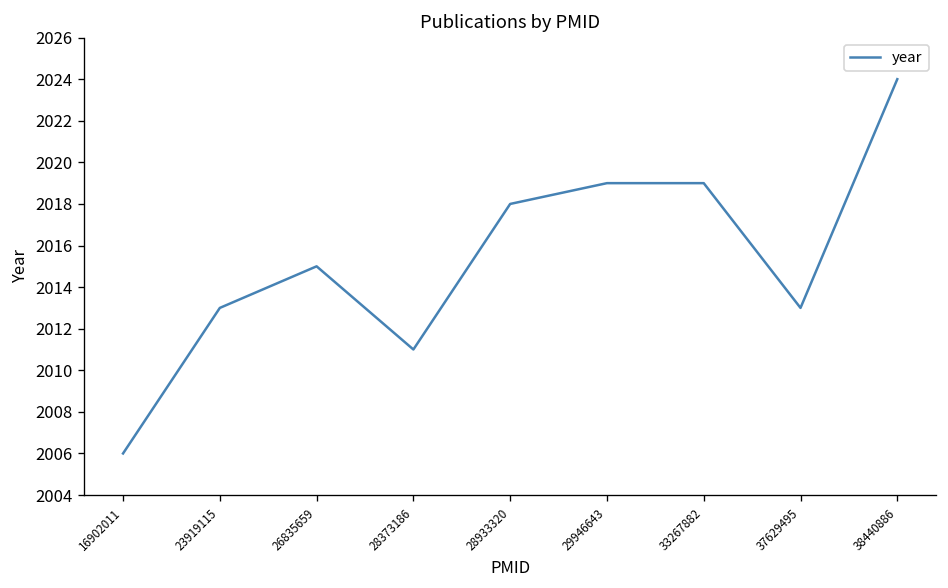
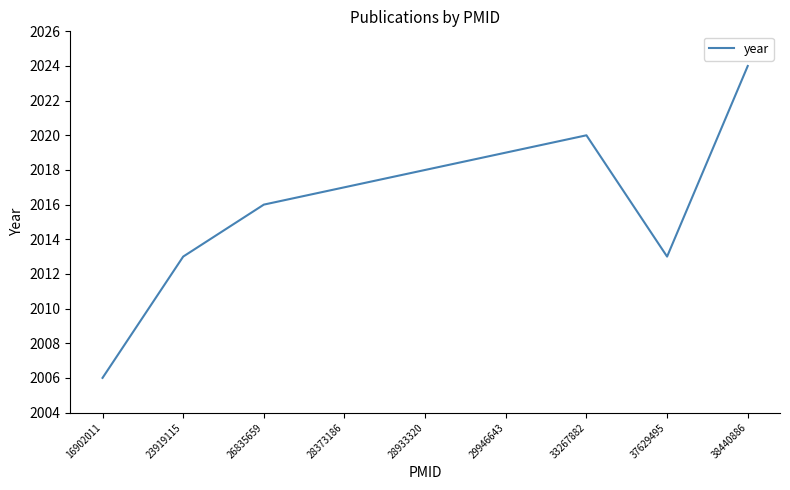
26835659: 2015 -> 2016
28373186: 2011 -> 2017
33267882: 2019 -> 2020
